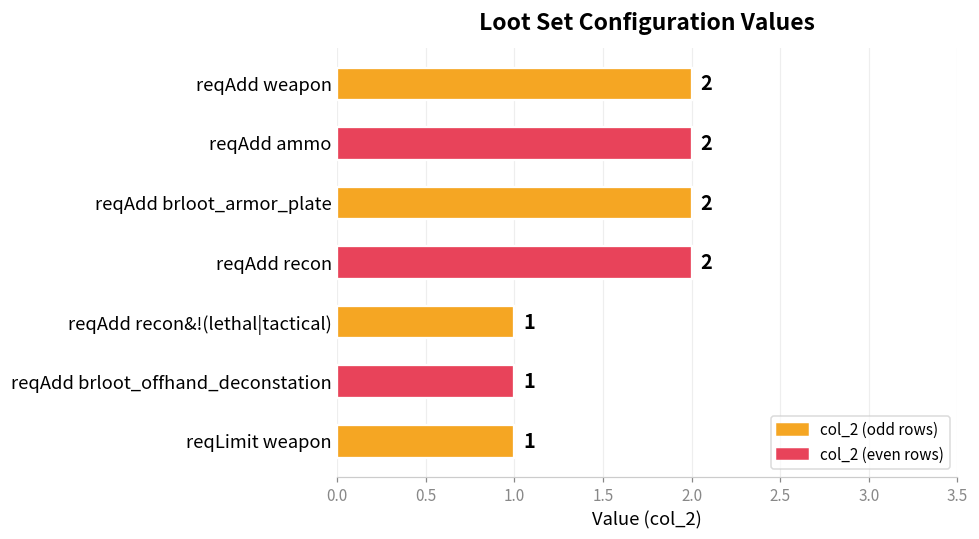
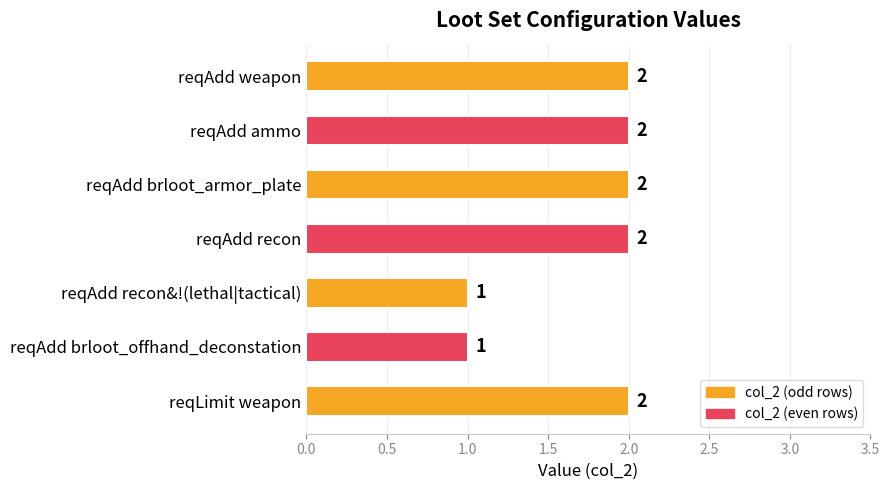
reqLimit weapon: 1 -> 2
